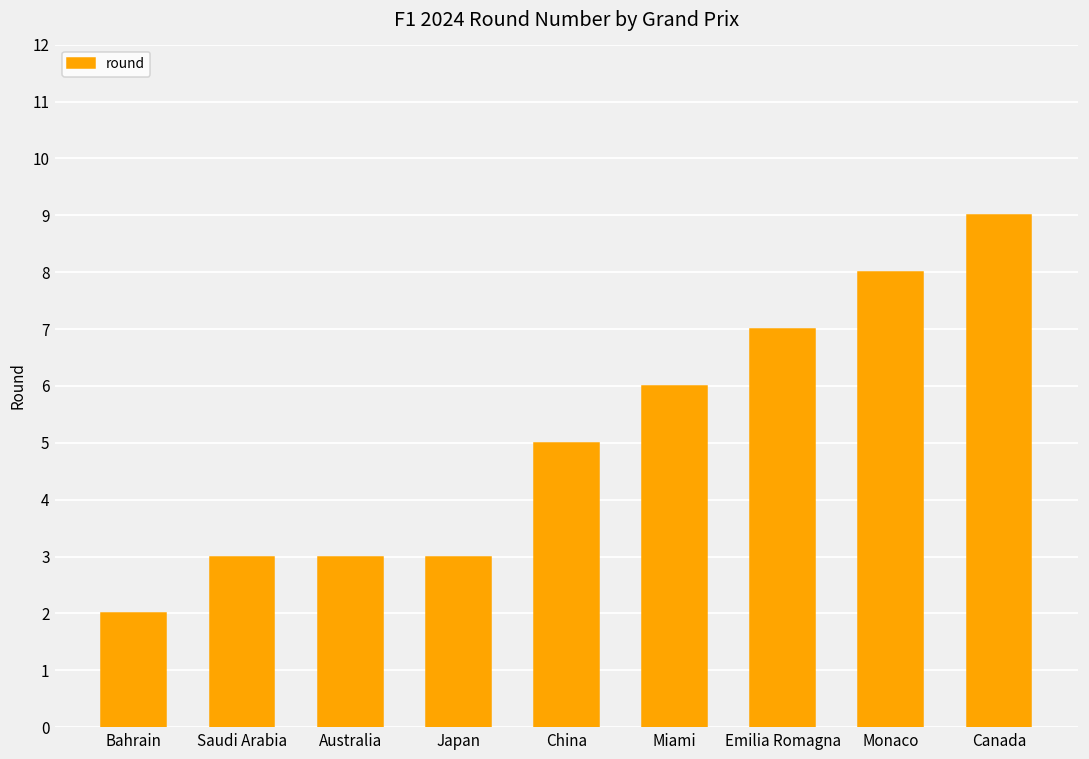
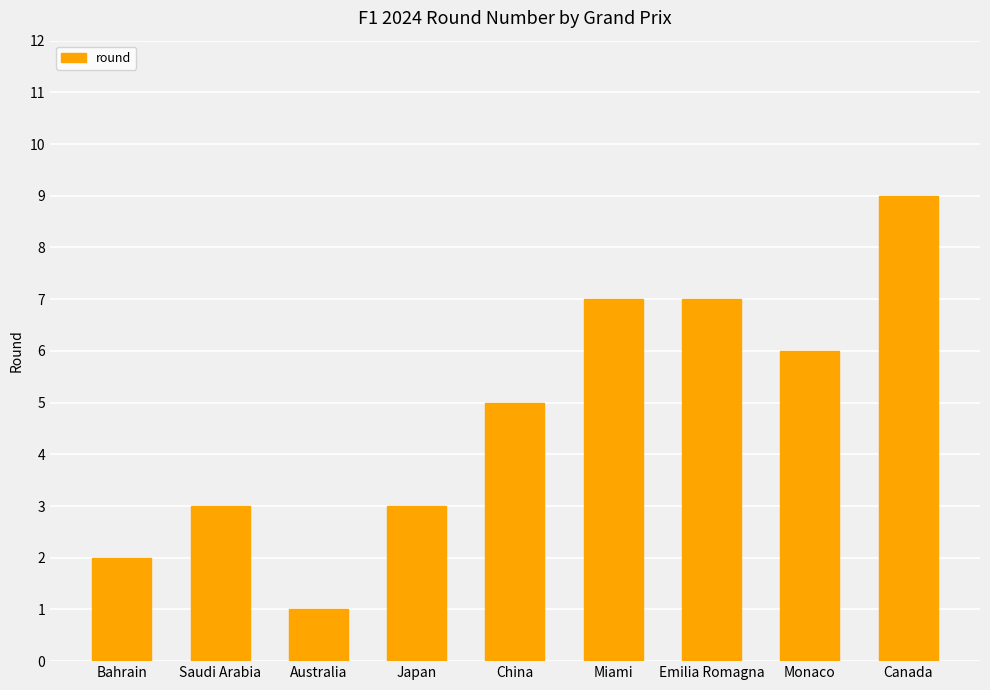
Australia: 3 -> 1
Miami: 6 -> 7
Monaco: 8 -> 6
